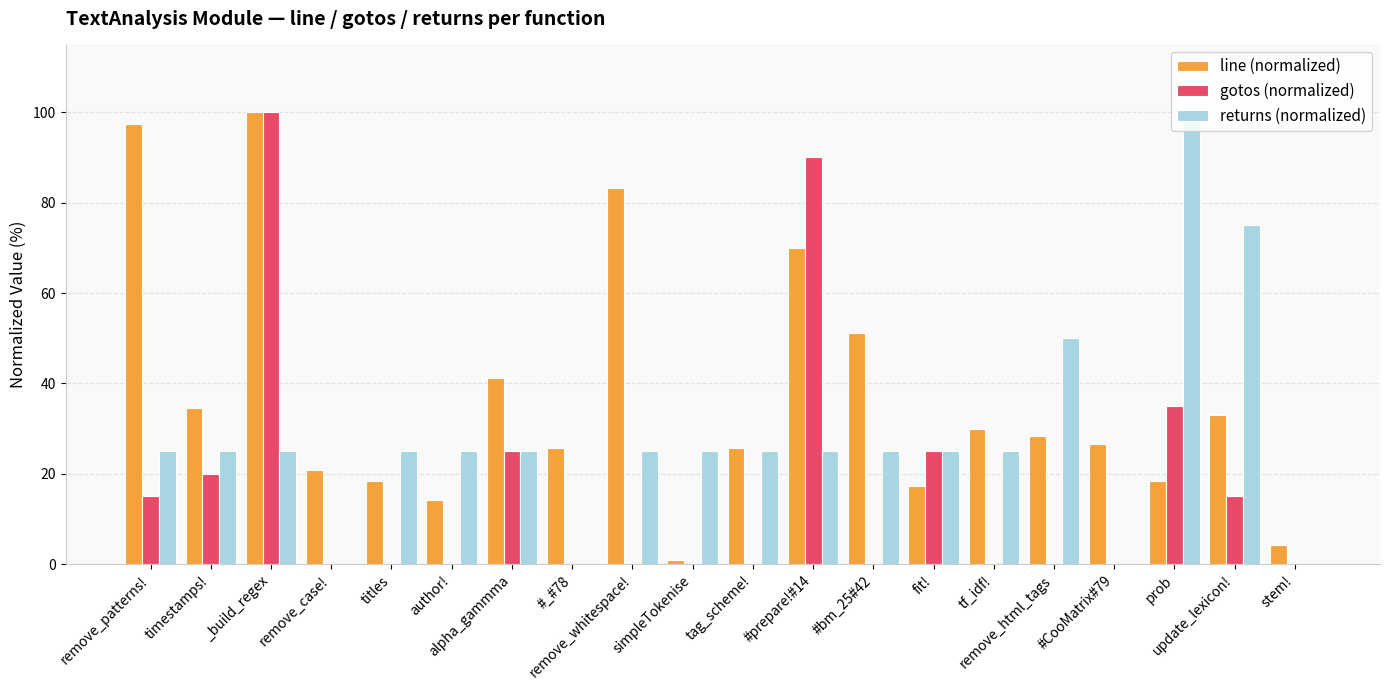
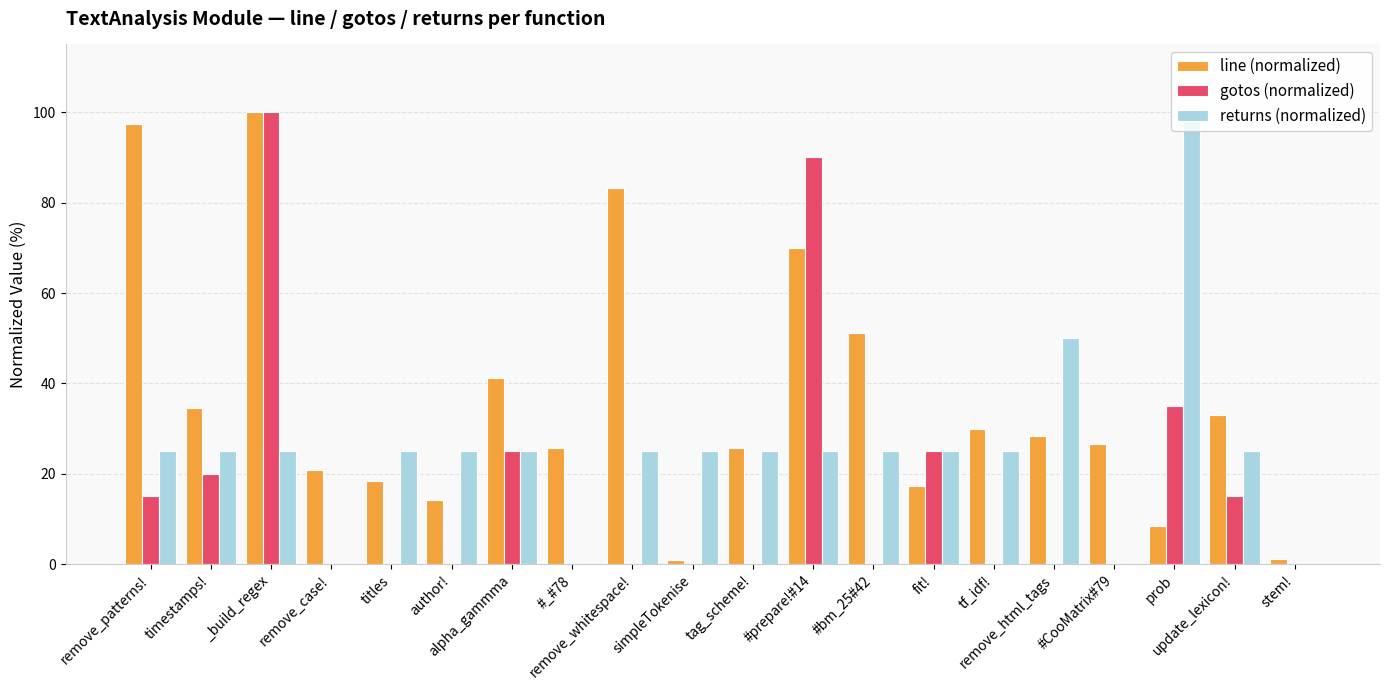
line (normalized), prob: 18 -> 8
returns (normalized), update_lexicon!: 75 -> 25
line (normalized), stem!: 4 -> 1
